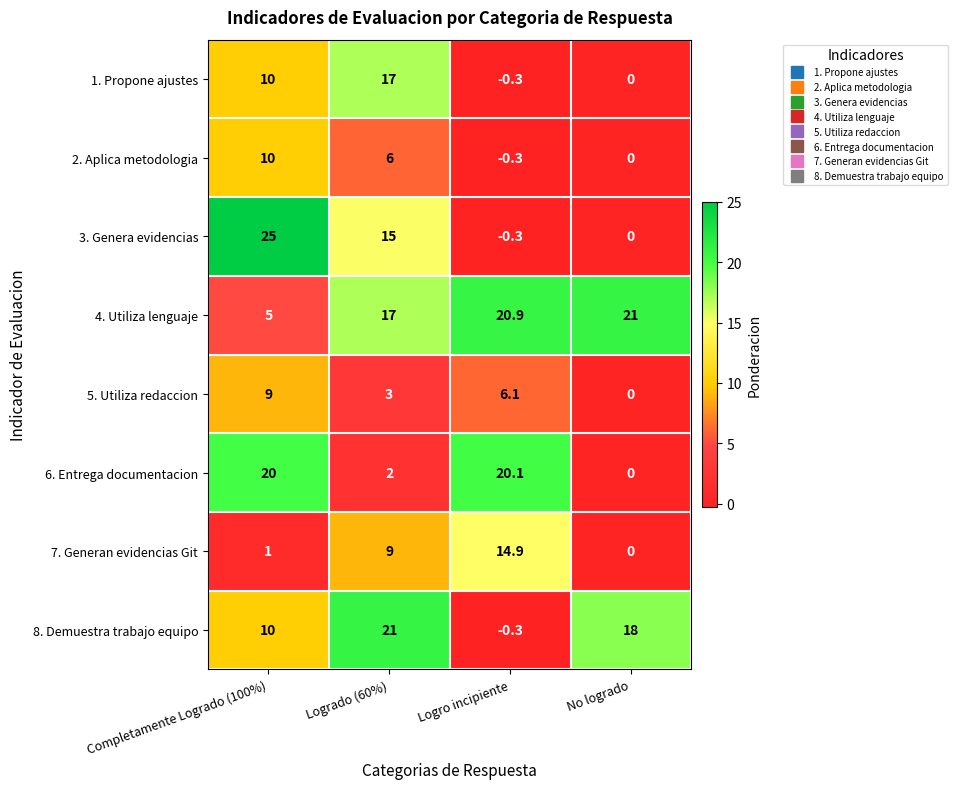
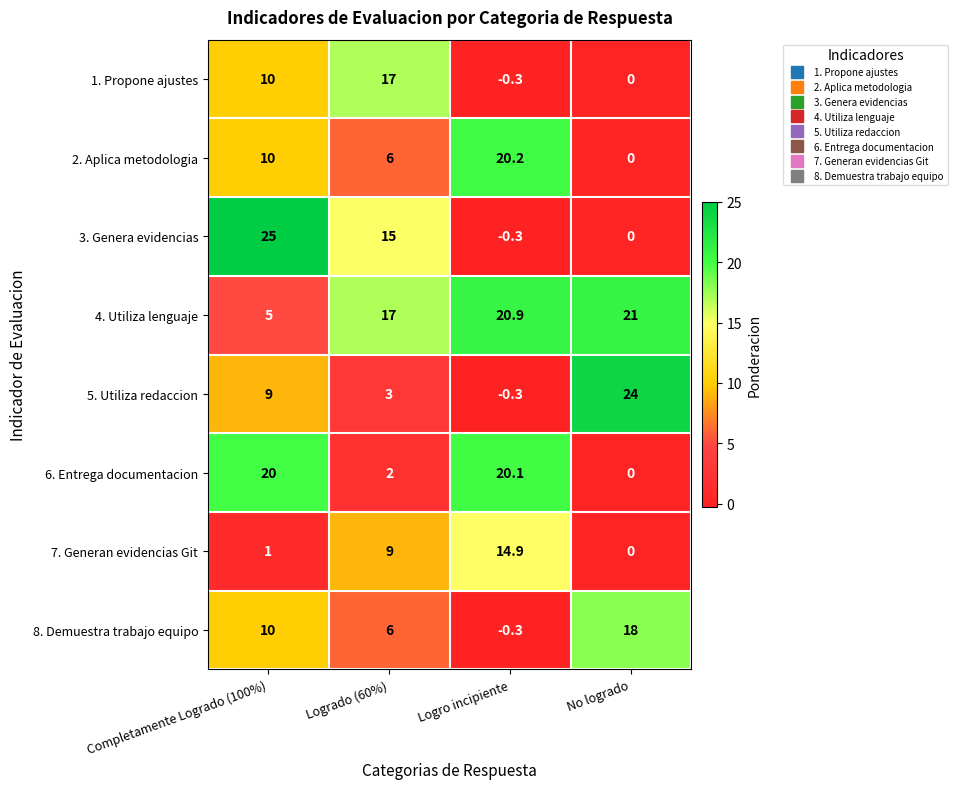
2. Aplica metodologia, Logro incipiente: -0.3 -> 20.2
5. Utiliza redaccion, Logro incipiente: 6.1 -> -0.3
5. Utiliza redaccion, No logrado: 0 -> 24
8. Demuestra trabajo equipo, Logrado (60%): 21 -> 6
